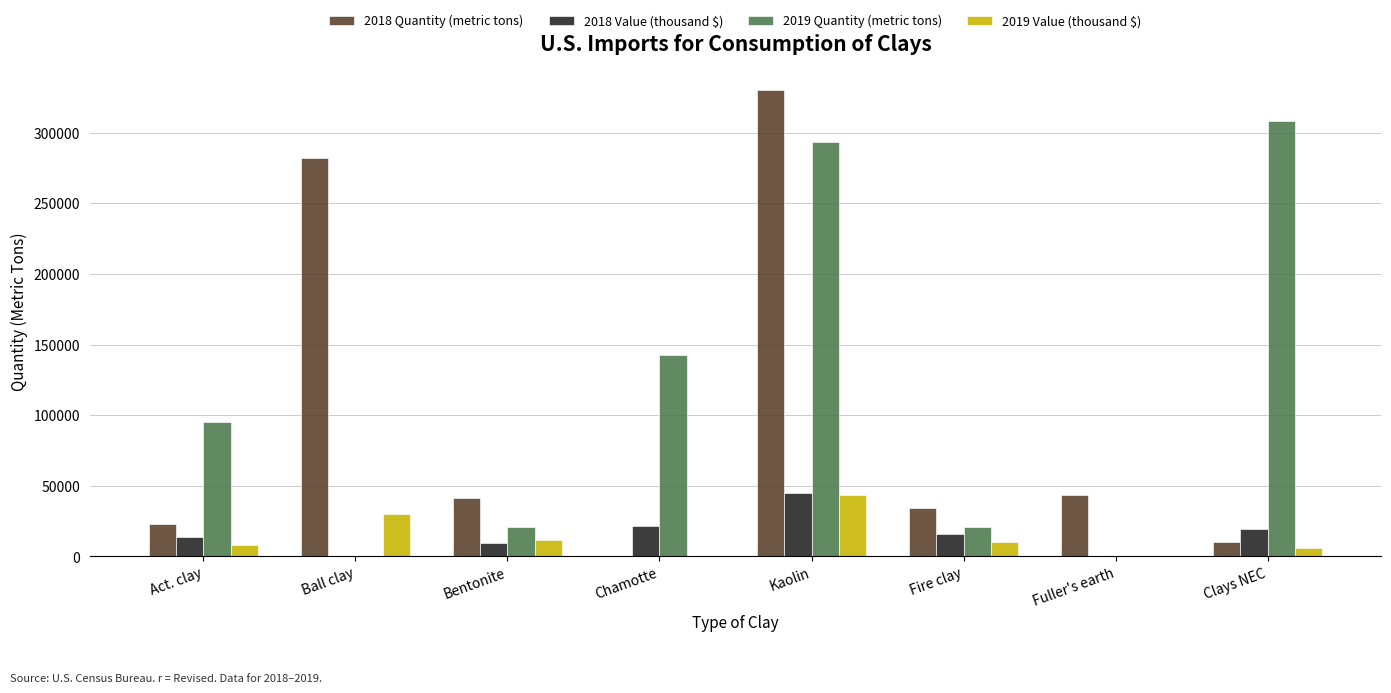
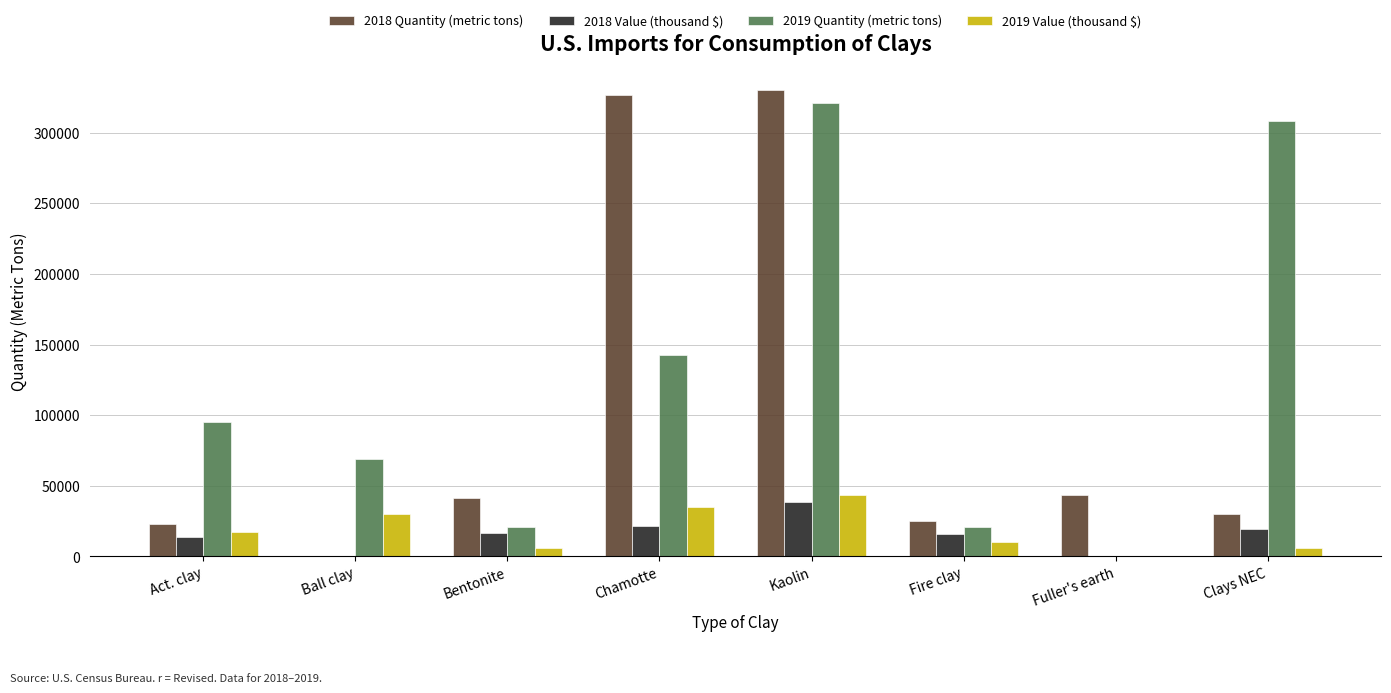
2019 Value (thousand $), Act. clay: 8000 -> 17000
2018 Quantity (metric tons), Ball clay: 282000 -> 0
2019 Quantity (metric tons), Ball clay: 1000 -> 69000
2018 Value (thousand $), Bentonite: 9000 -> 16000
2019 Value (thousand $), Bentonite: 12000 -> 6000
2018 Quantity (metric tons), Chamotte: 0 -> 327000
2019 Value (thousand $), Chamotte: 0 -> 35000
2018 Value (thousand $), Kaolin: 45000 -> 39000
2019 Quantity (metric tons), Kaolin: 293000 -> 321000
2018 Quantity (metric tons), Fire clay: 34000 -> 25000
2018 Quantity (metric tons), Clays NEC: 10000 -> 30000
